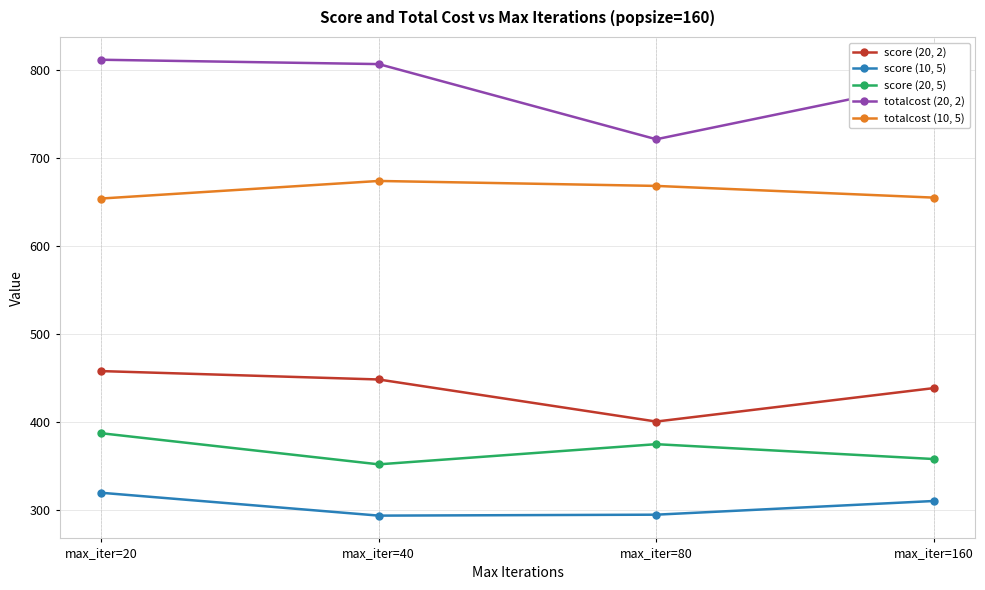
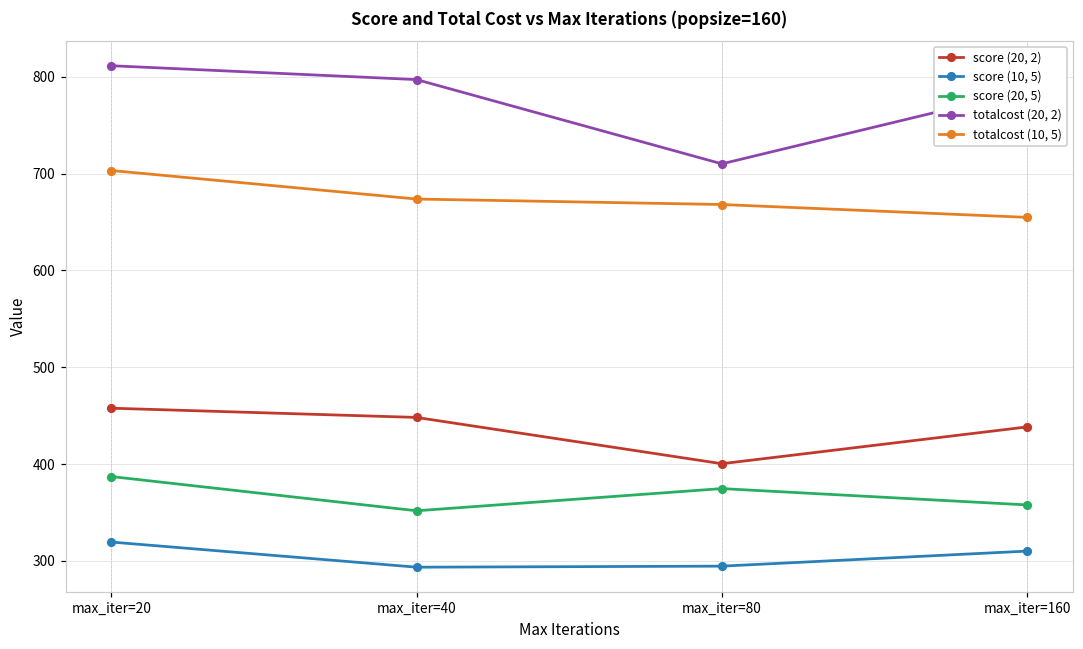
totalcost (10, 5), max_iter=20: 650 -> 700
totalcost (20, 2), max_iter=40: 810 -> 800
totalcost (20, 2), max_iter=80: 720 -> 710
